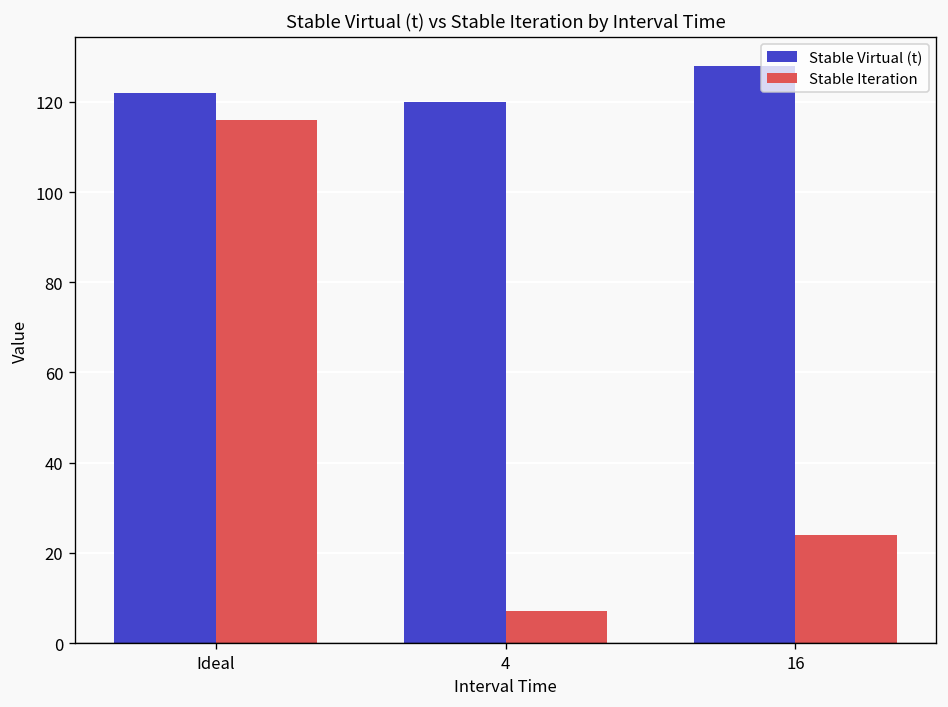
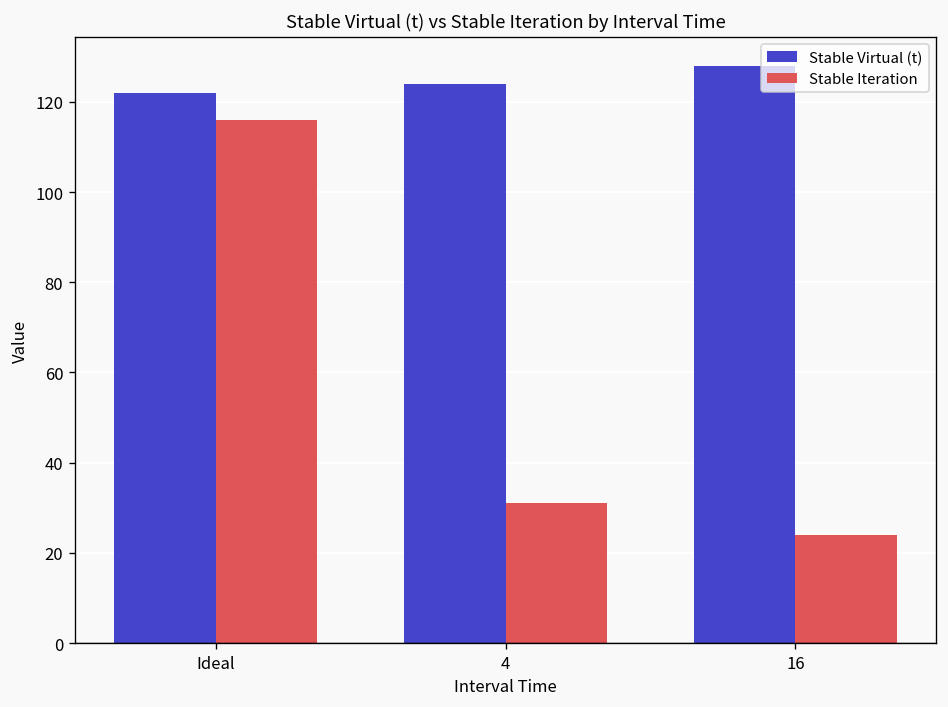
Stable Virtual (t), 4: 120 -> 124
Stable Iteration, 4: 7 -> 31
